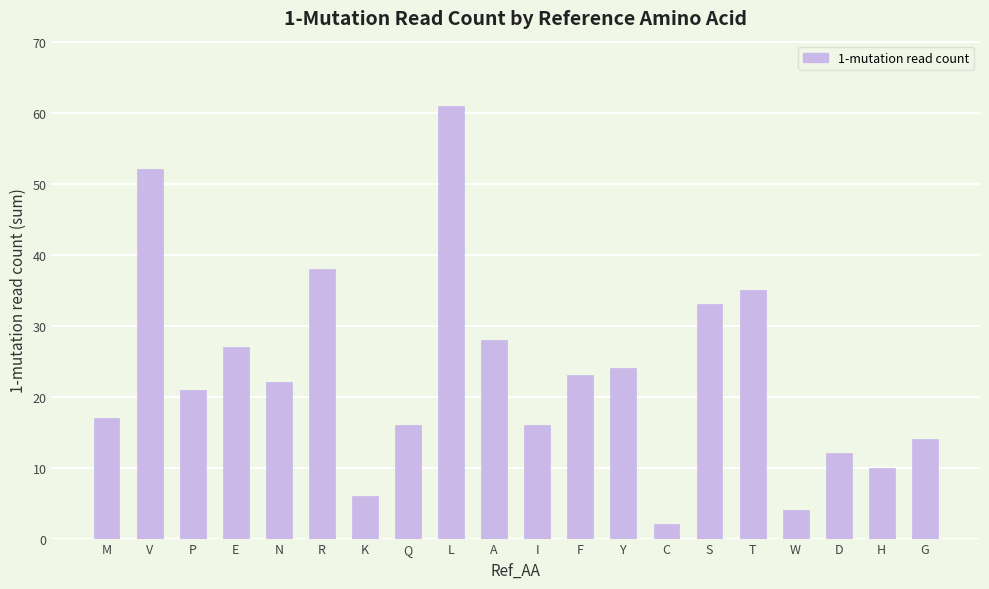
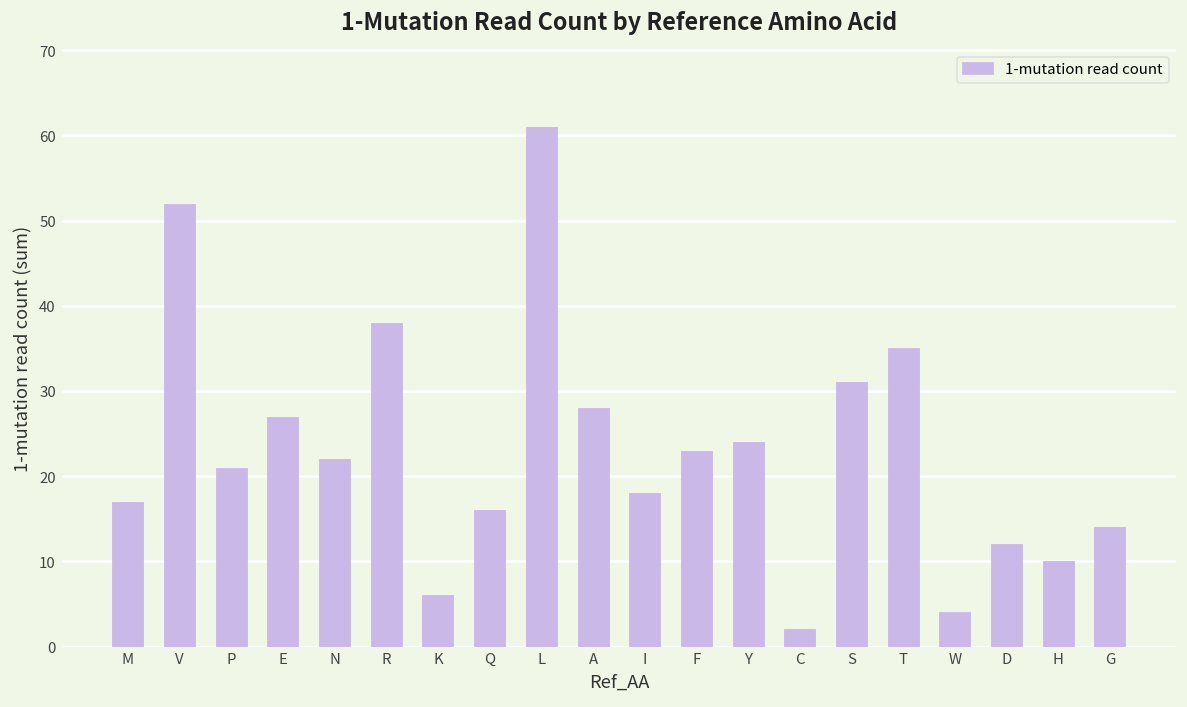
I: 16 -> 18
S: 33 -> 31
